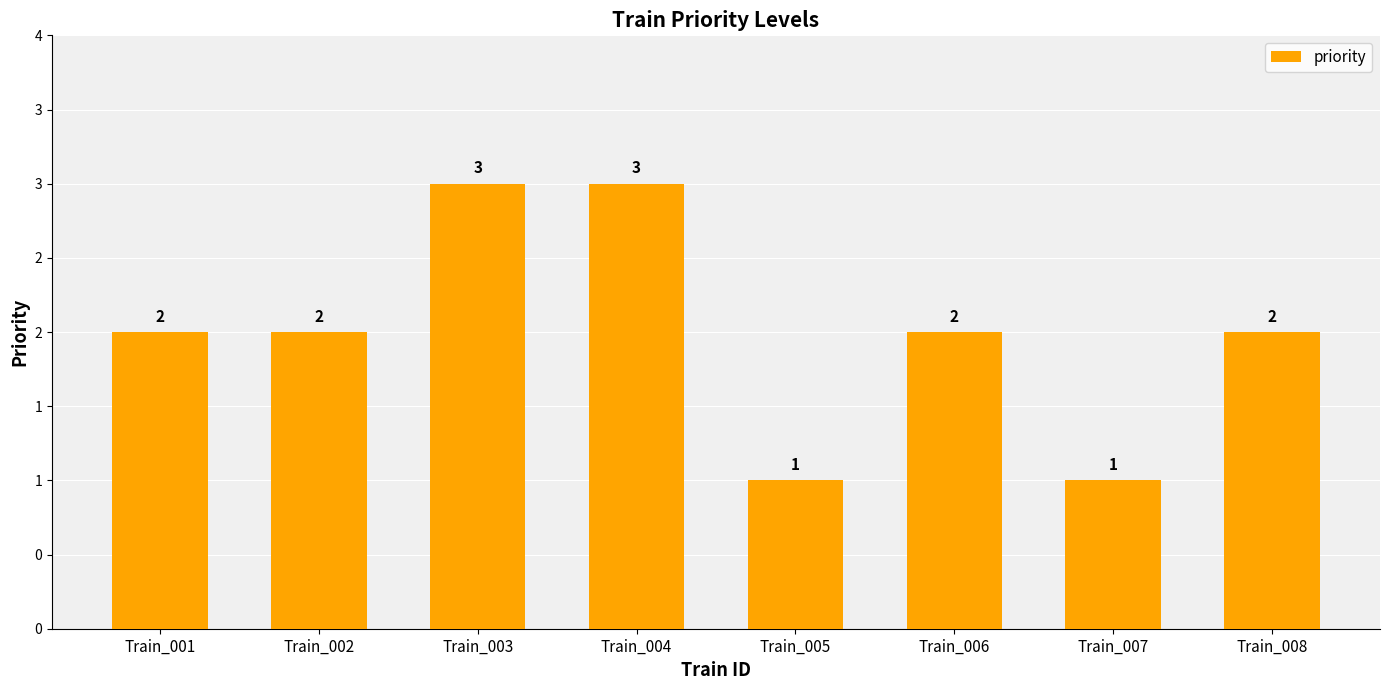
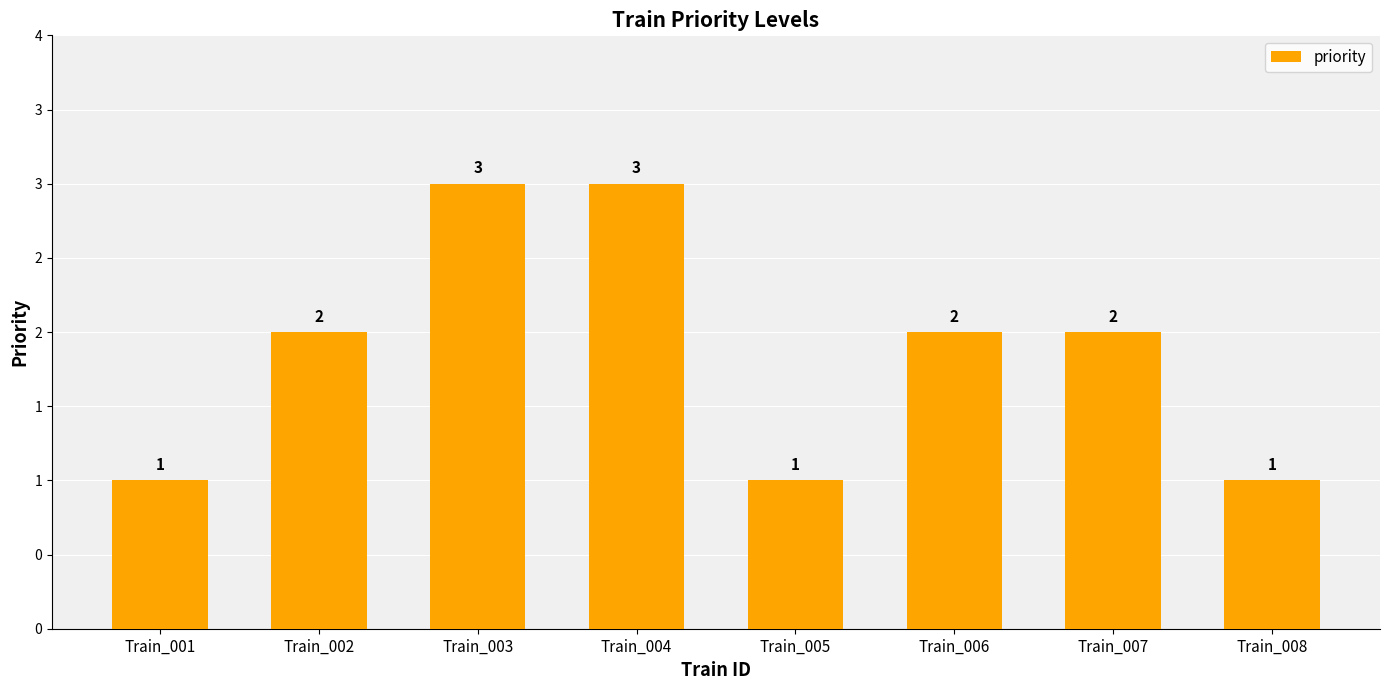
Train_001: 2 -> 1
Train_007: 1 -> 2
Train_008: 2 -> 1
